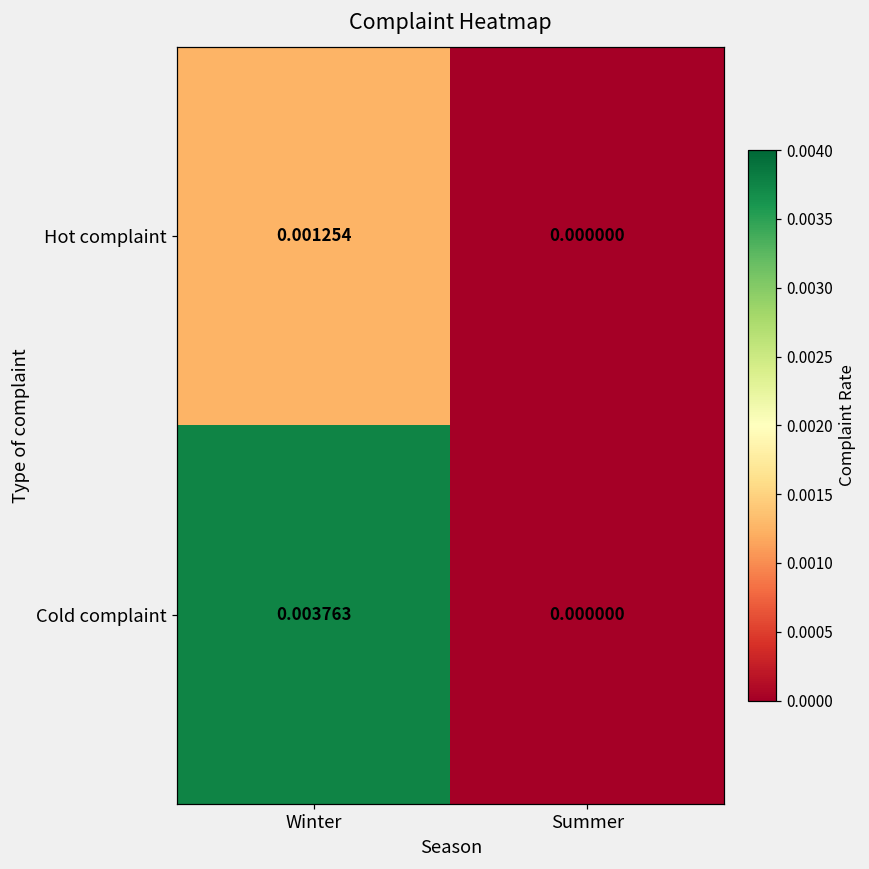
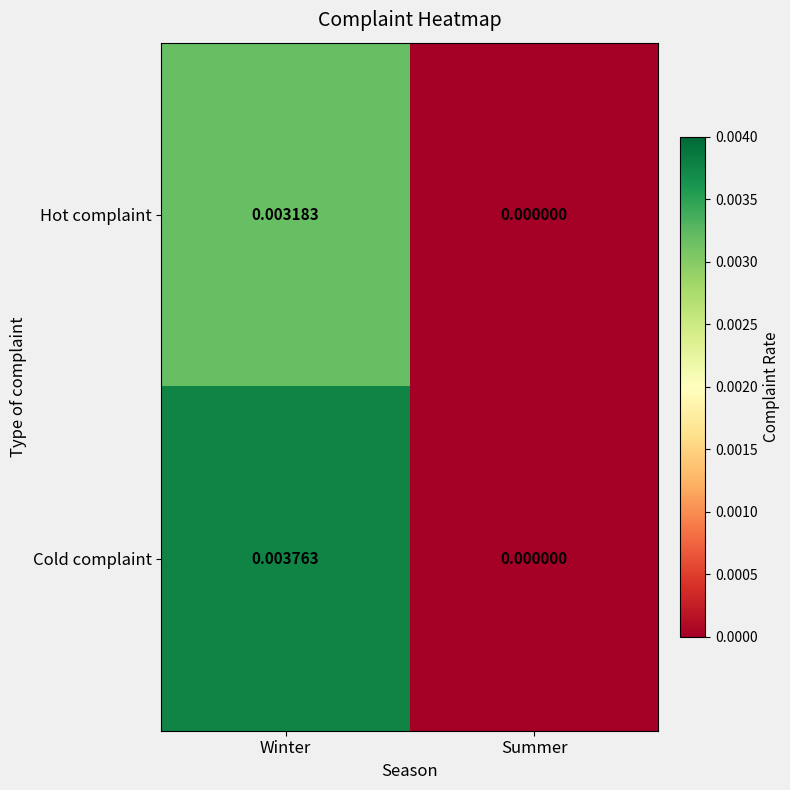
Hot complaint, Winter: 0.001254 -> 0.003183
